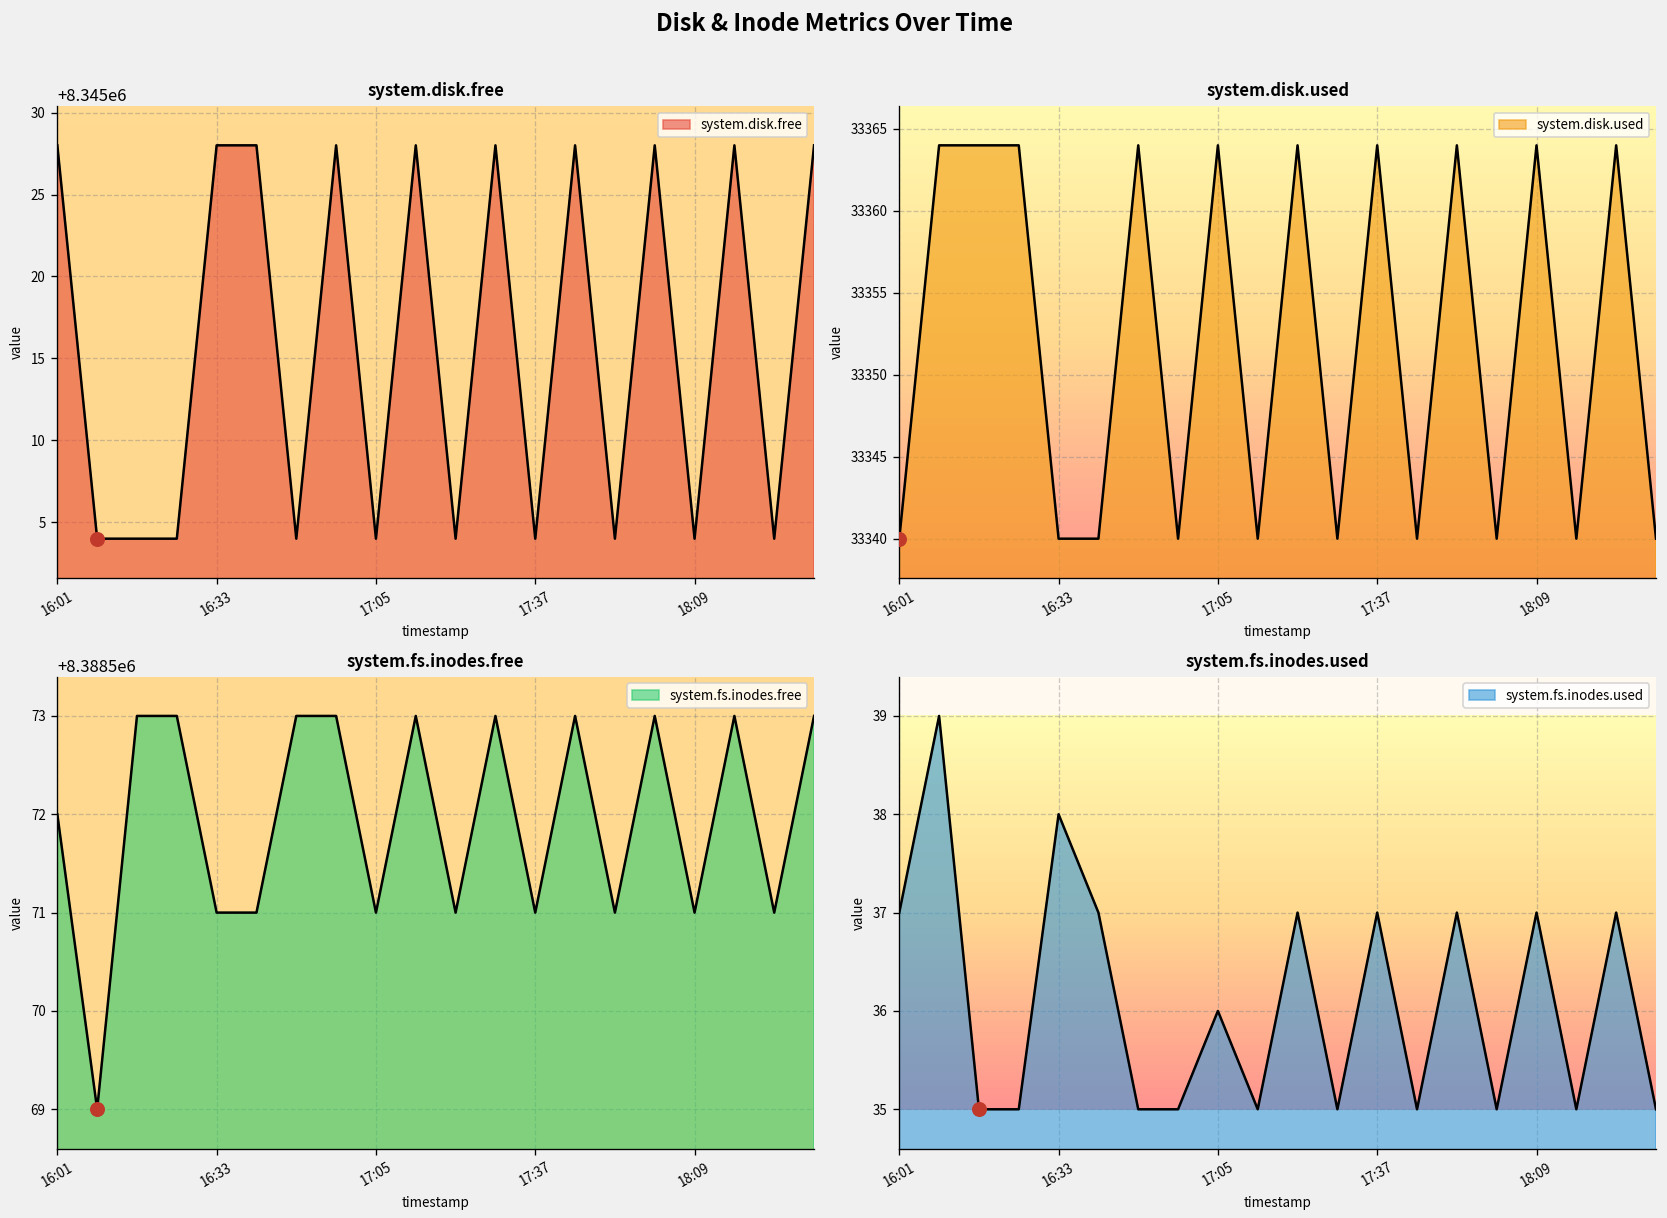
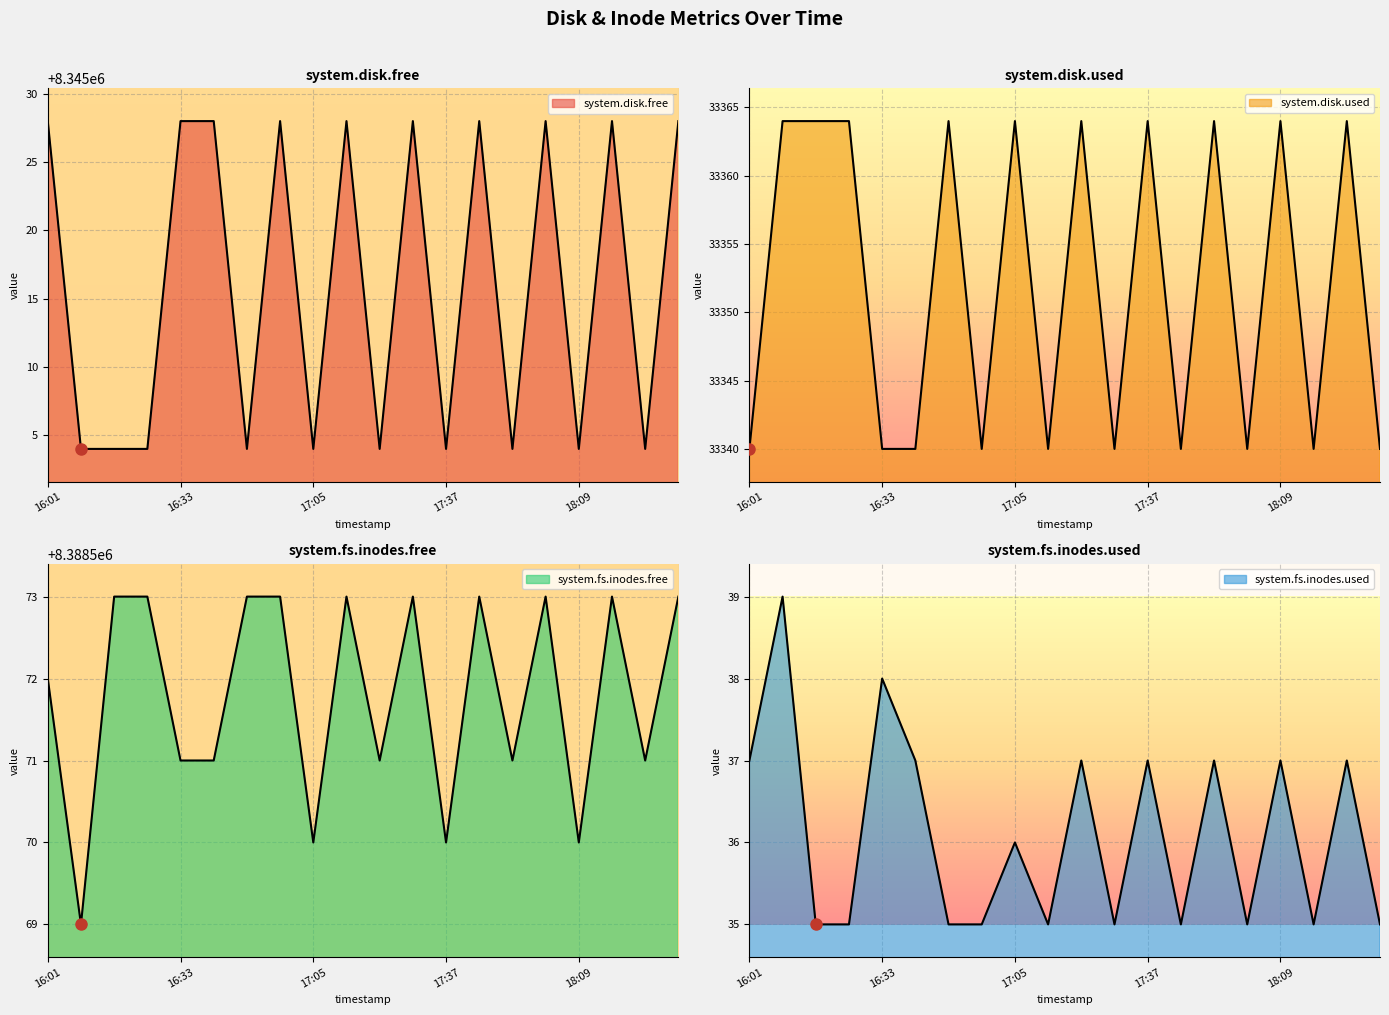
system.fs.inodes.free, system.fs.inodes.free, 17:05: 8388571 -> 8388570
system.fs.inodes.free, system.fs.inodes.free, 17:37: 8388571 -> 8388570
system.fs.inodes.free, system.fs.inodes.free, 18:09: 8388571 -> 8388570
